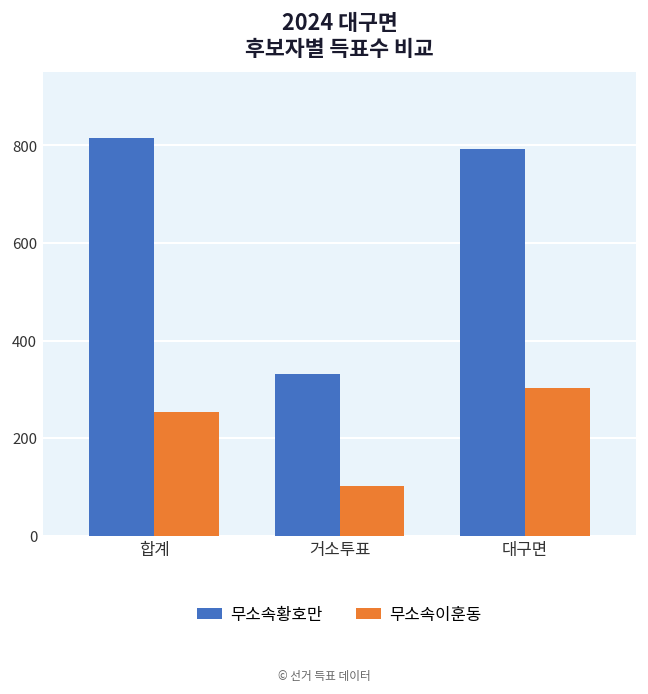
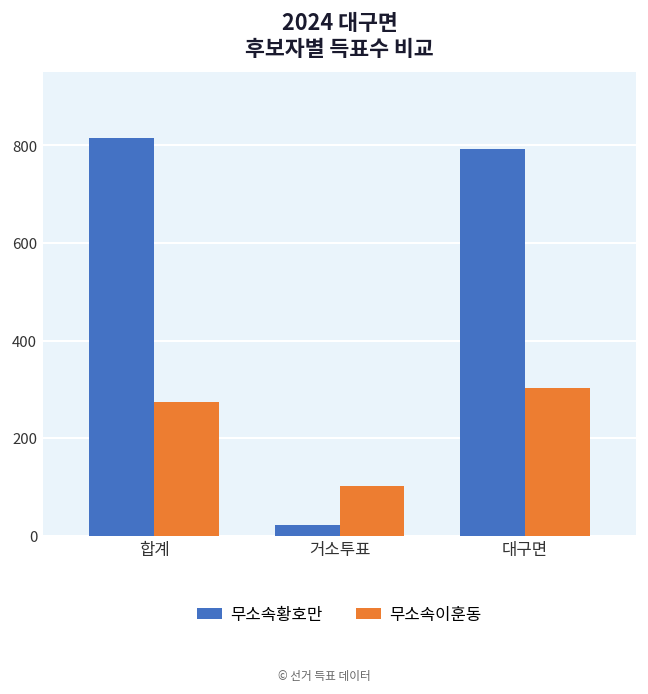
무소속이훈동, 합계: 250 -> 270
무소속황호만, 거소투표: 330 -> 20
